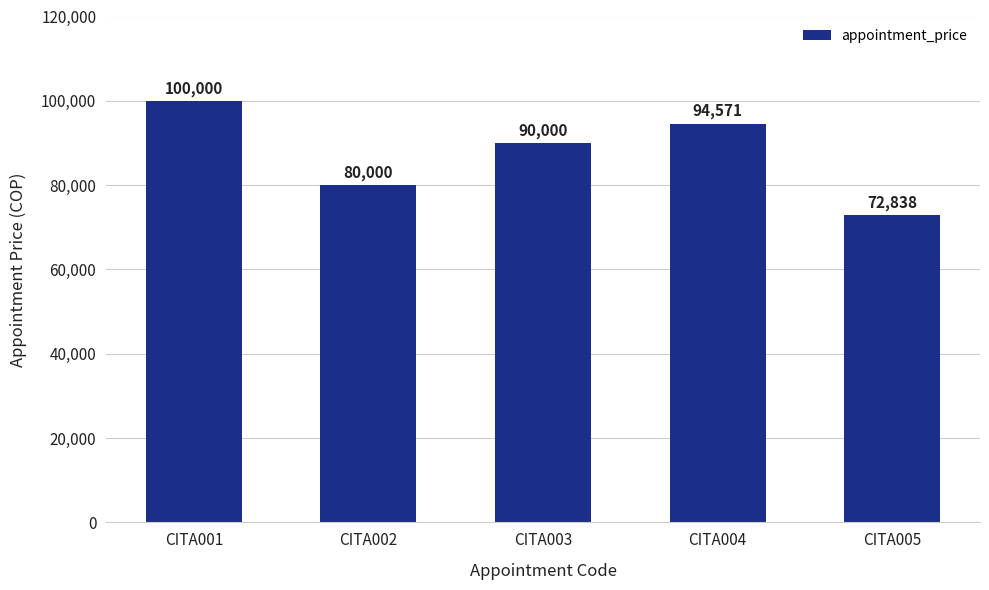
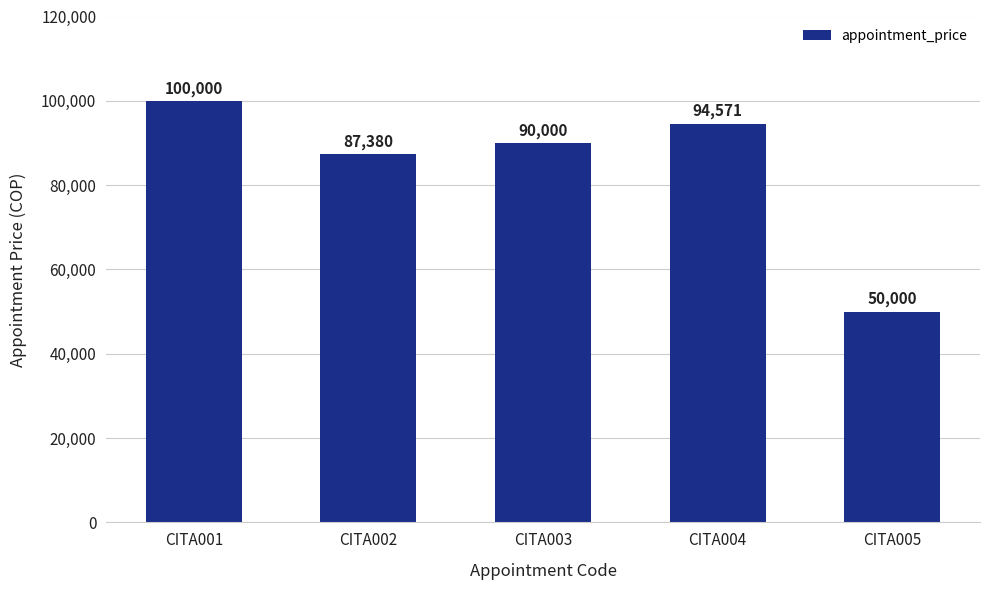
CITA002: 80,000 -> 87,380
CITA005: 72,838 -> 50,000
